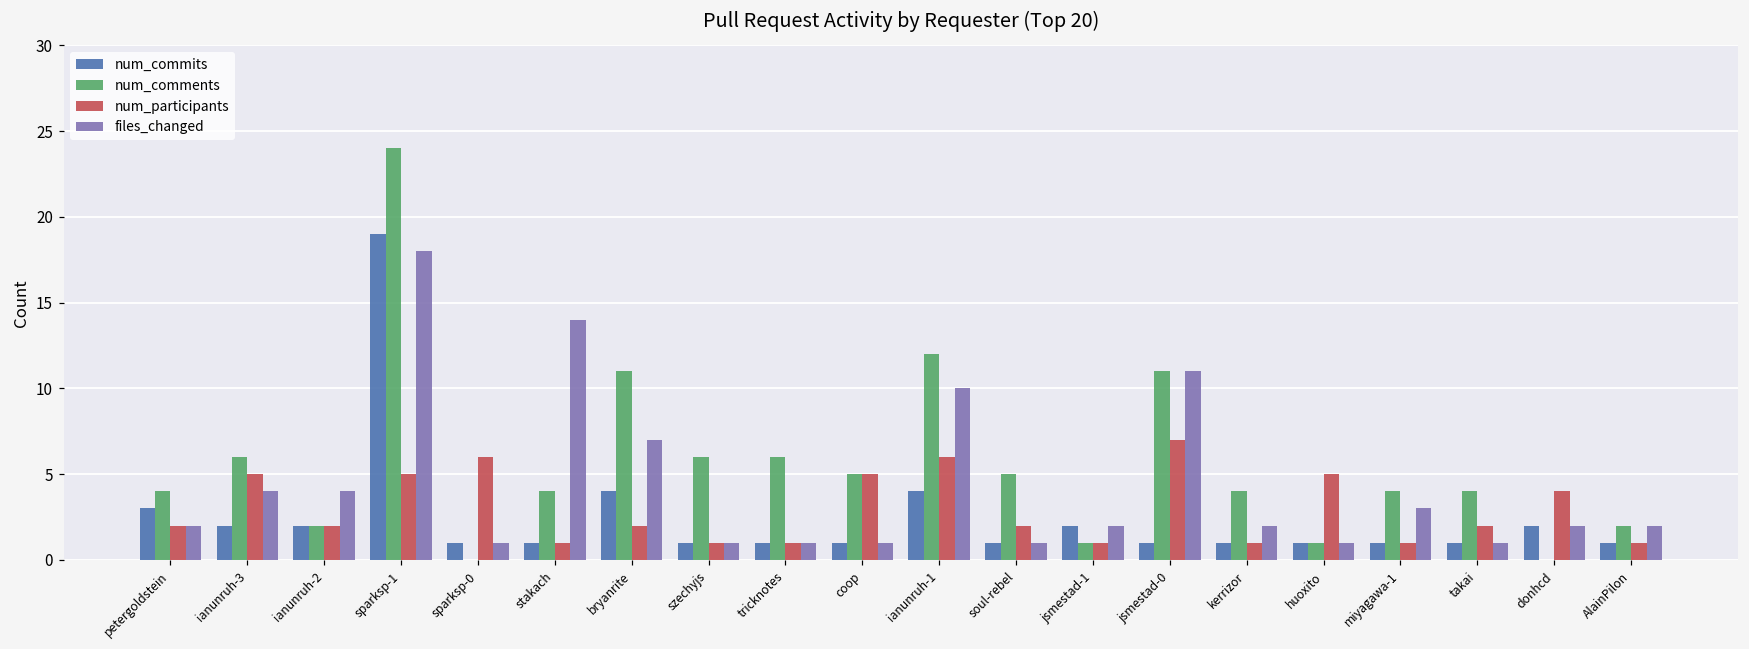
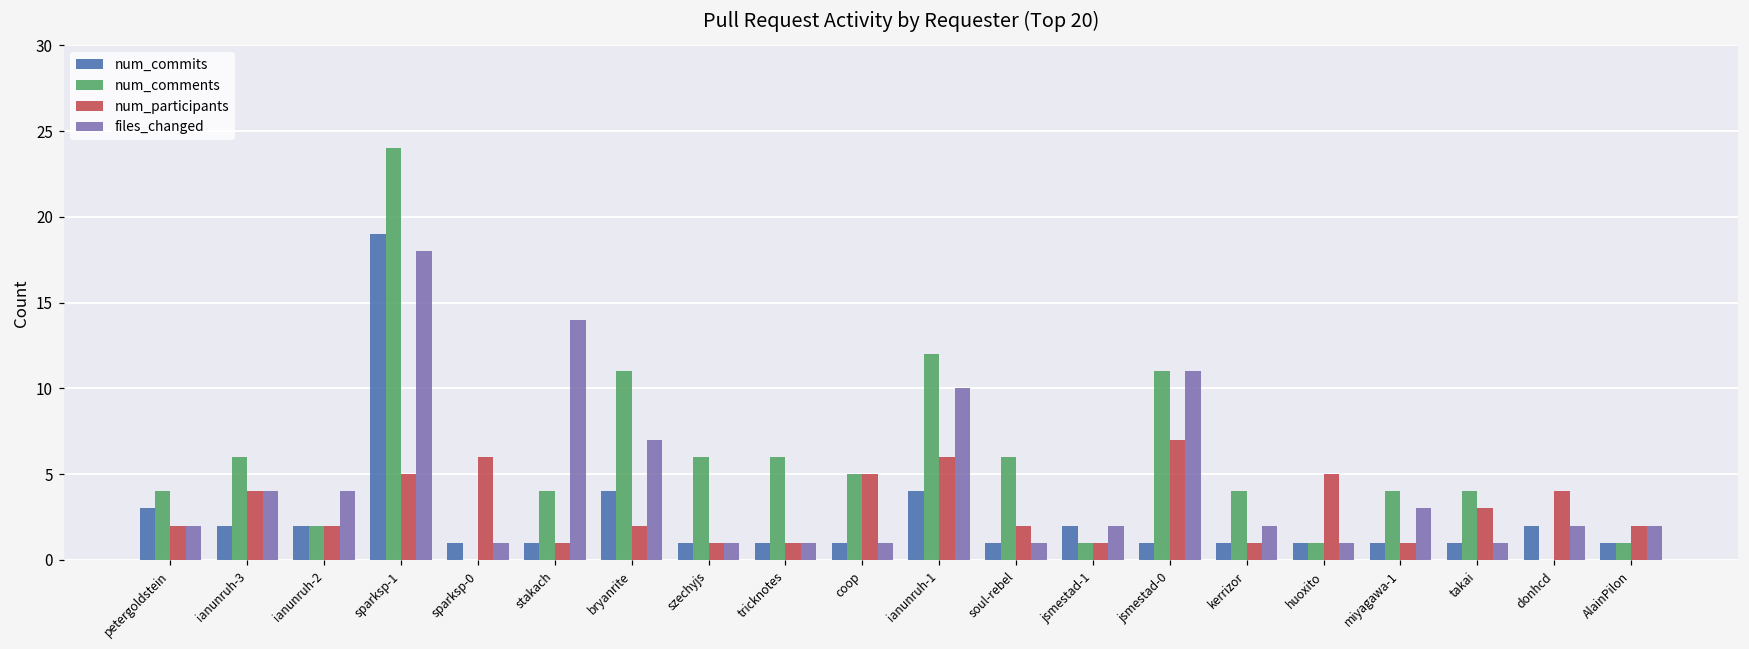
num_participants, ianunruh-3: 5 -> 4
num_comments, soul-rebel: 5 -> 6
num_participants, takai: 2 -> 3
num_comments, AlainPilon: 2 -> 1
num_participants, AlainPilon: 1 -> 2
